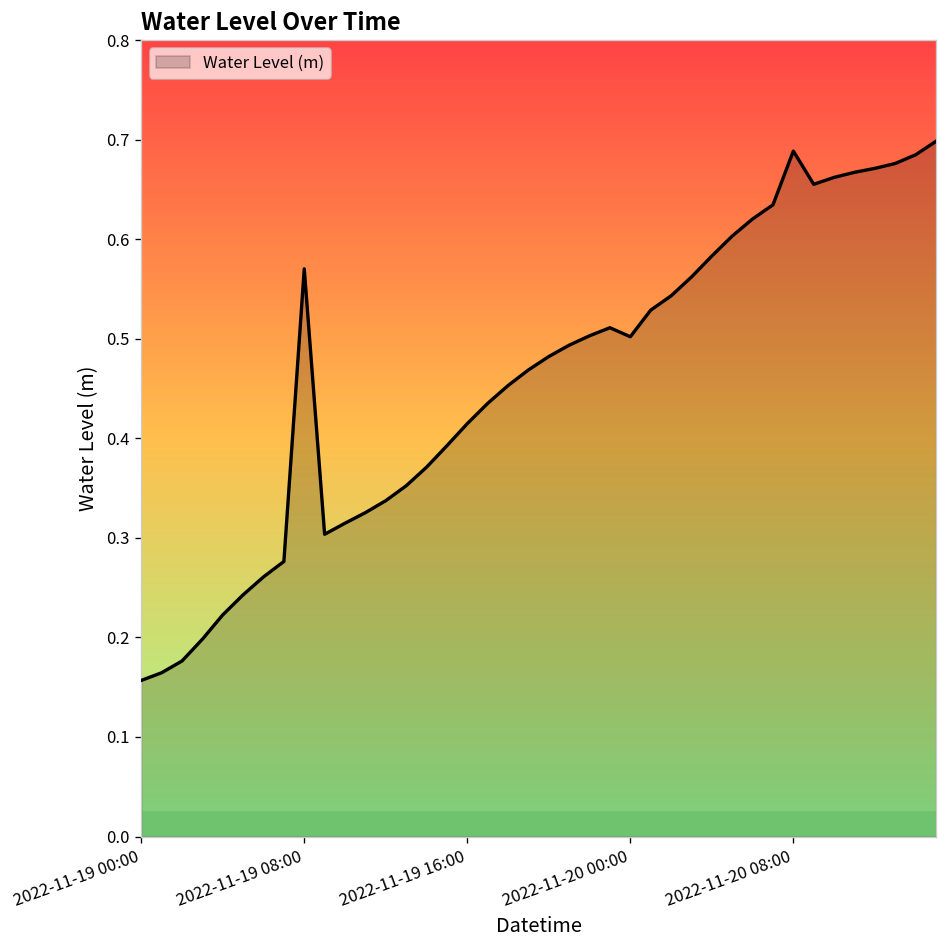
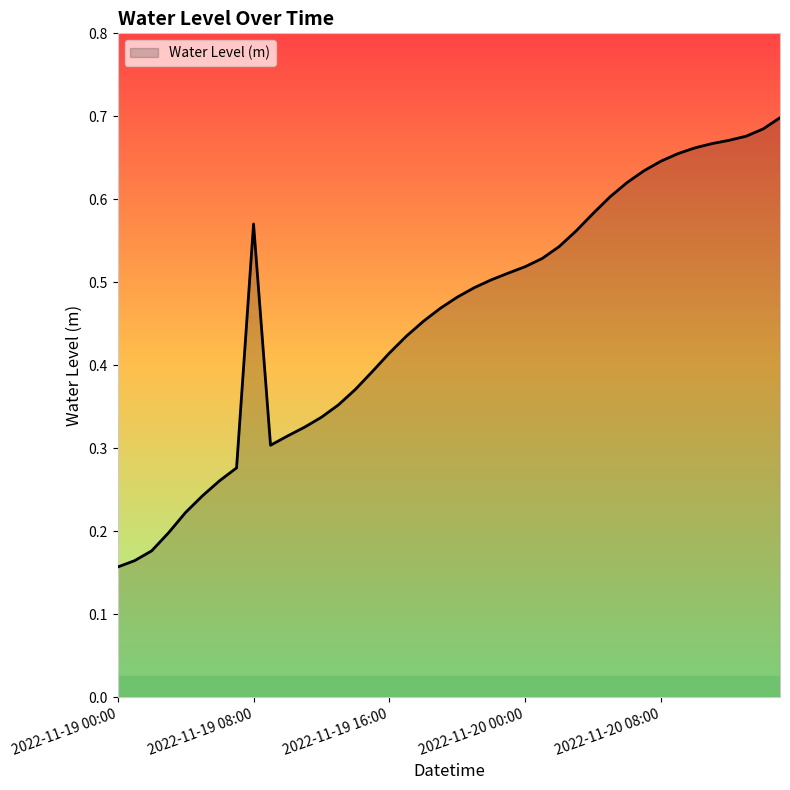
2022-11-20 00:00: 0.50 -> 0.52
2022-11-20 08:00: 0.69 -> 0.65
